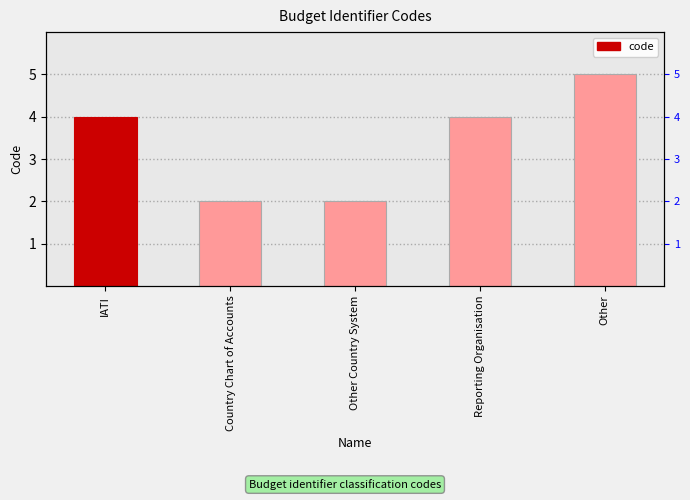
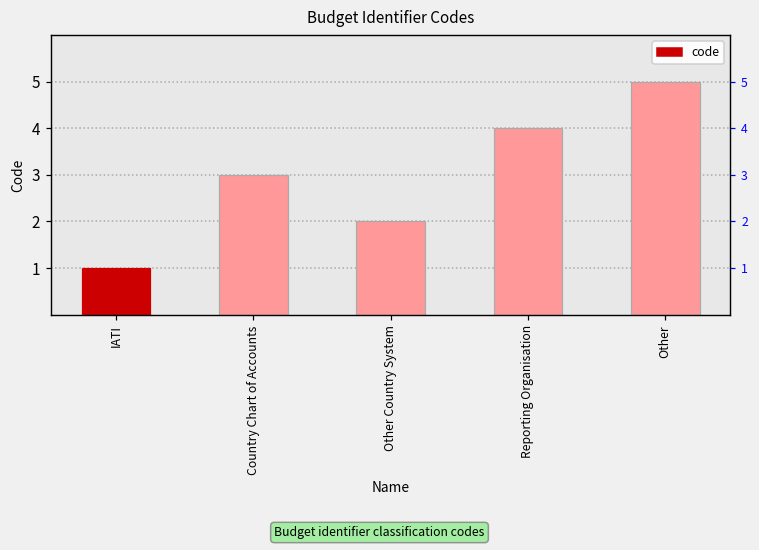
IATI: 4 -> 1
Country Chart of Accounts: 2 -> 3
